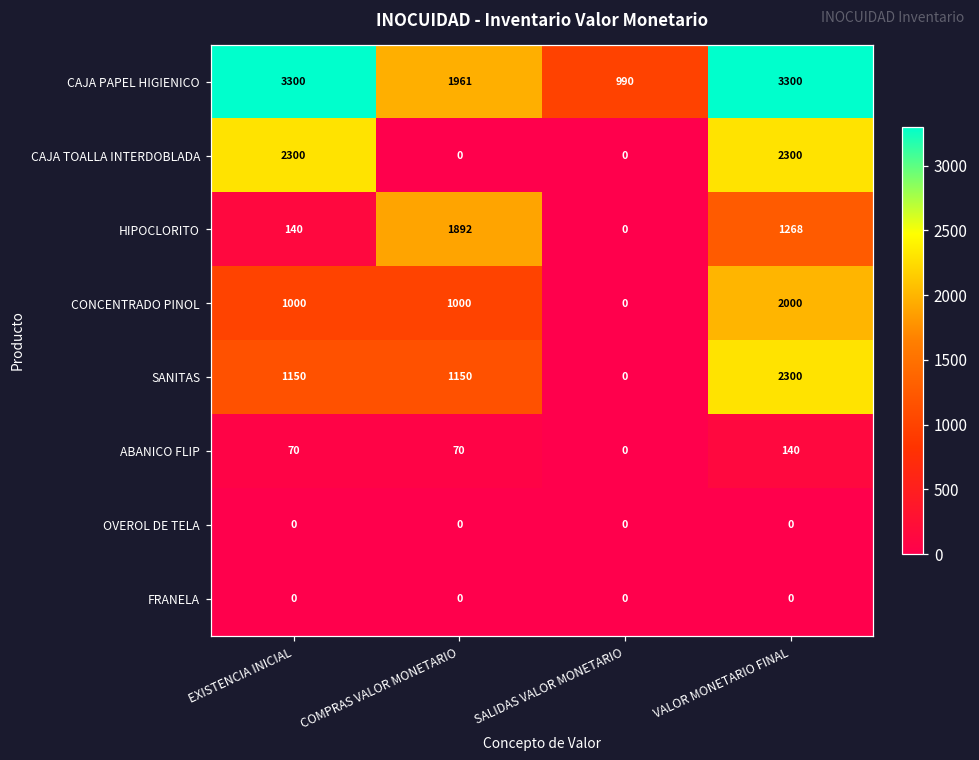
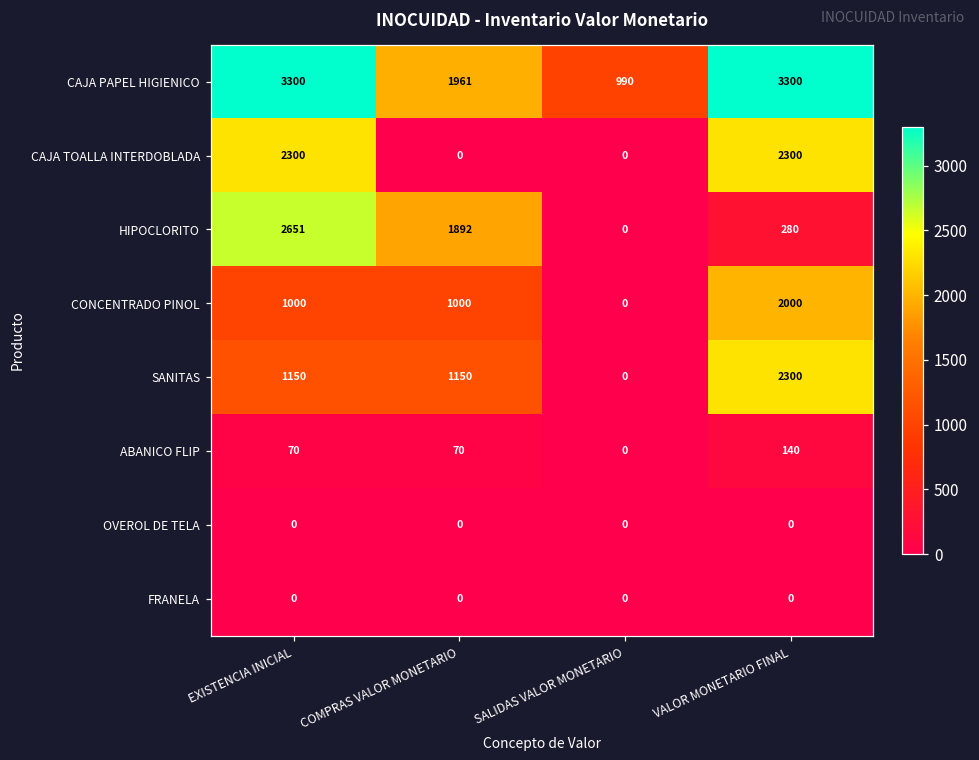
HIPOCLORITO, EXISTENCIA INICIAL: 140 -> 2651
HIPOCLORITO, VALOR MONETARIO FINAL: 1268 -> 280
